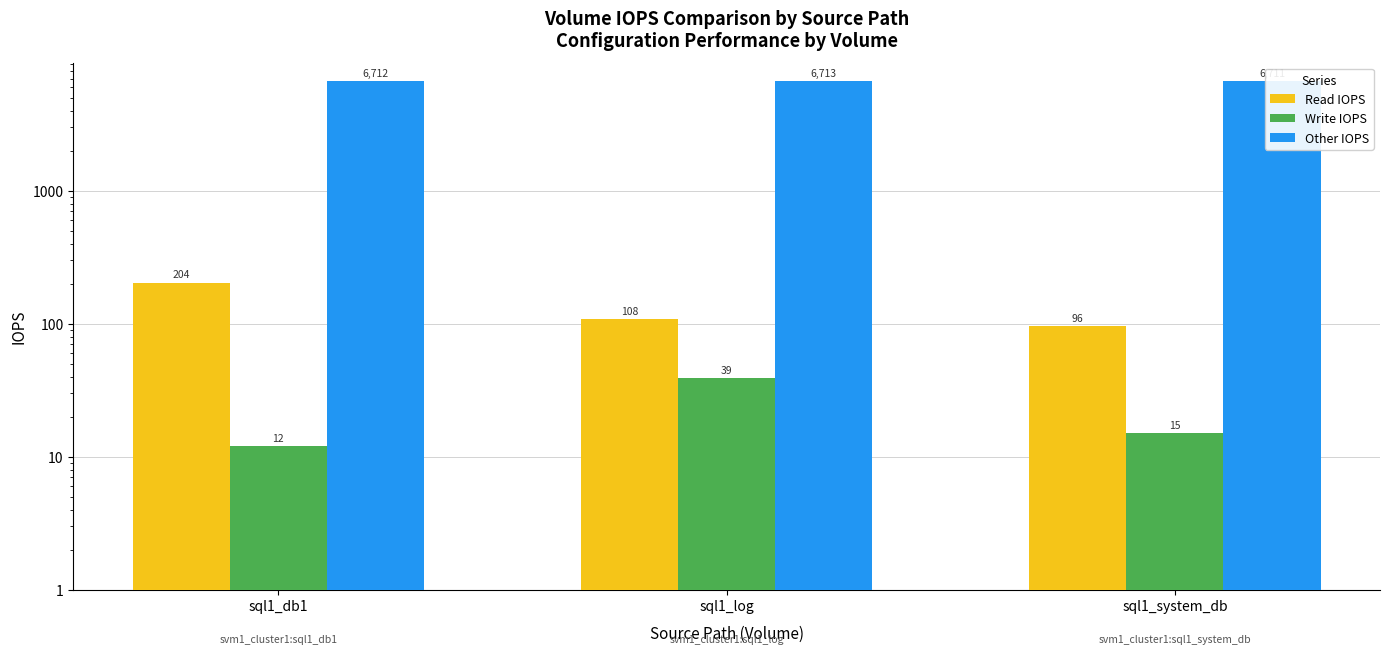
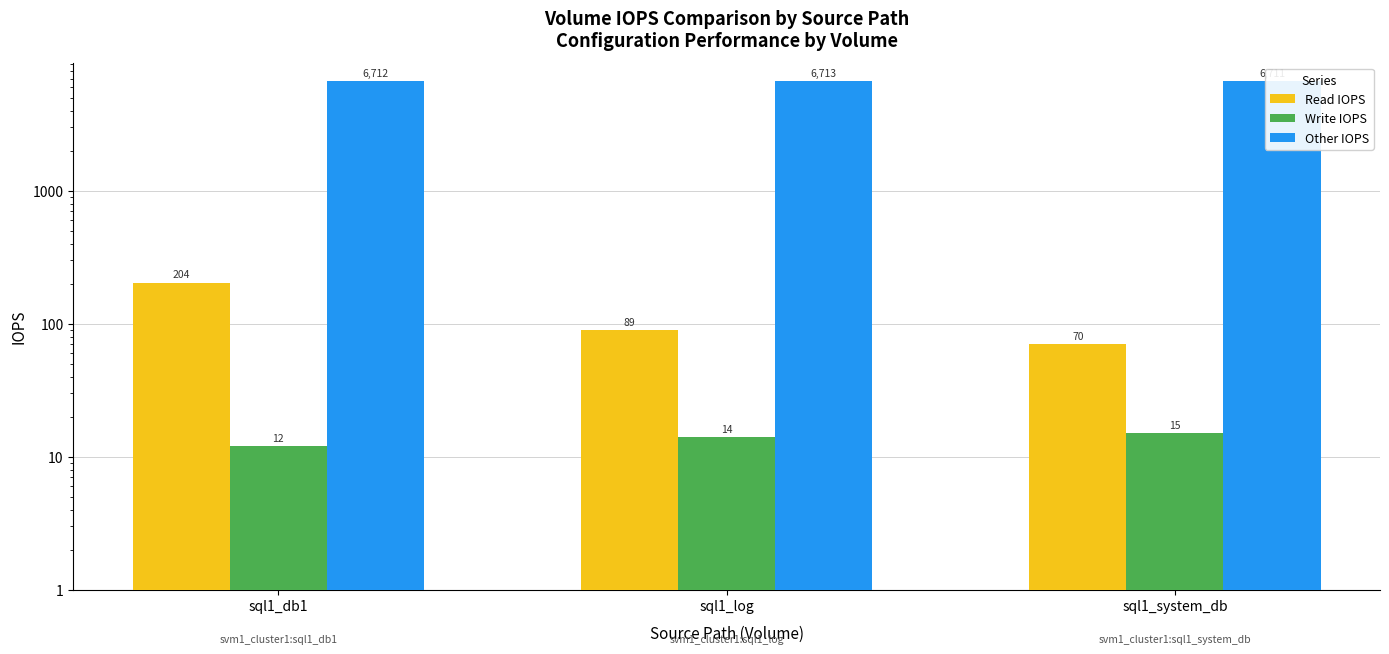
Read IOPS, sql1_log: 108 -> 89
Write IOPS, sql1_log: 39 -> 14
Read IOPS, sql1_system_db: 96 -> 70
